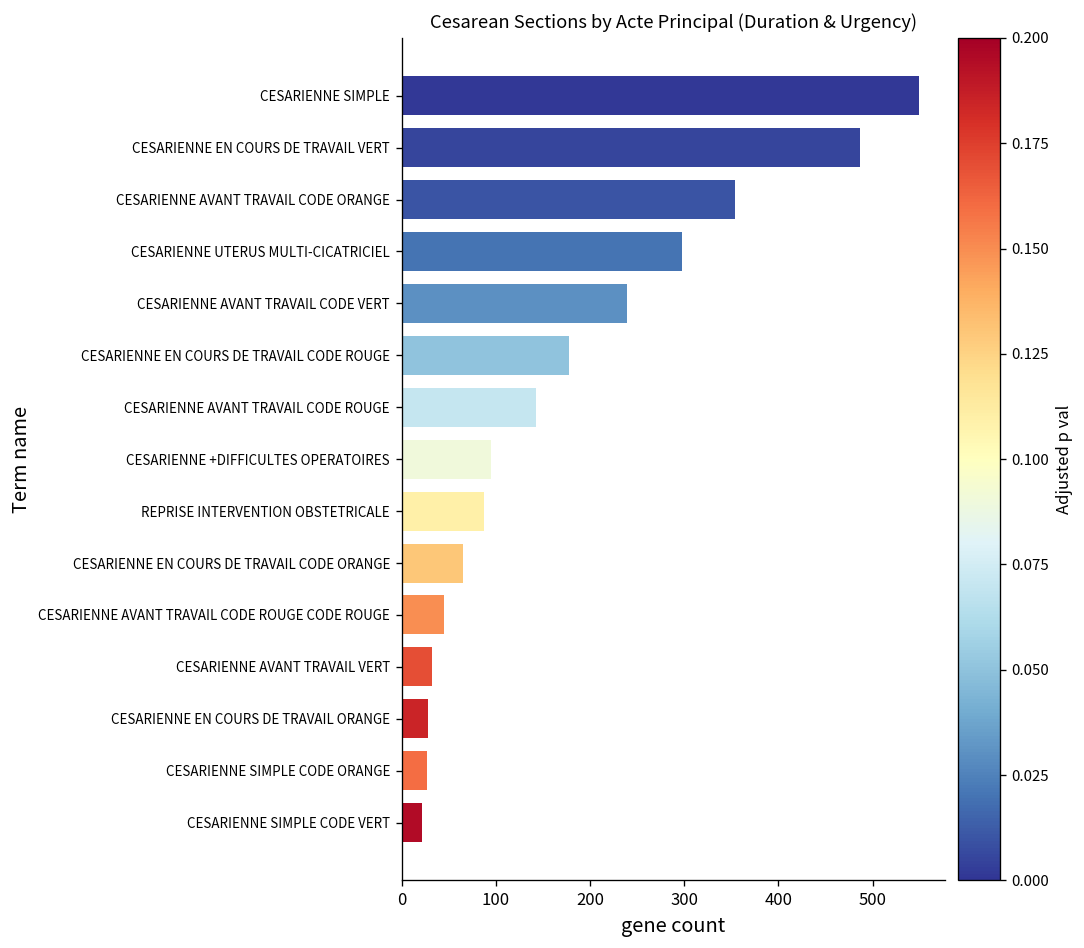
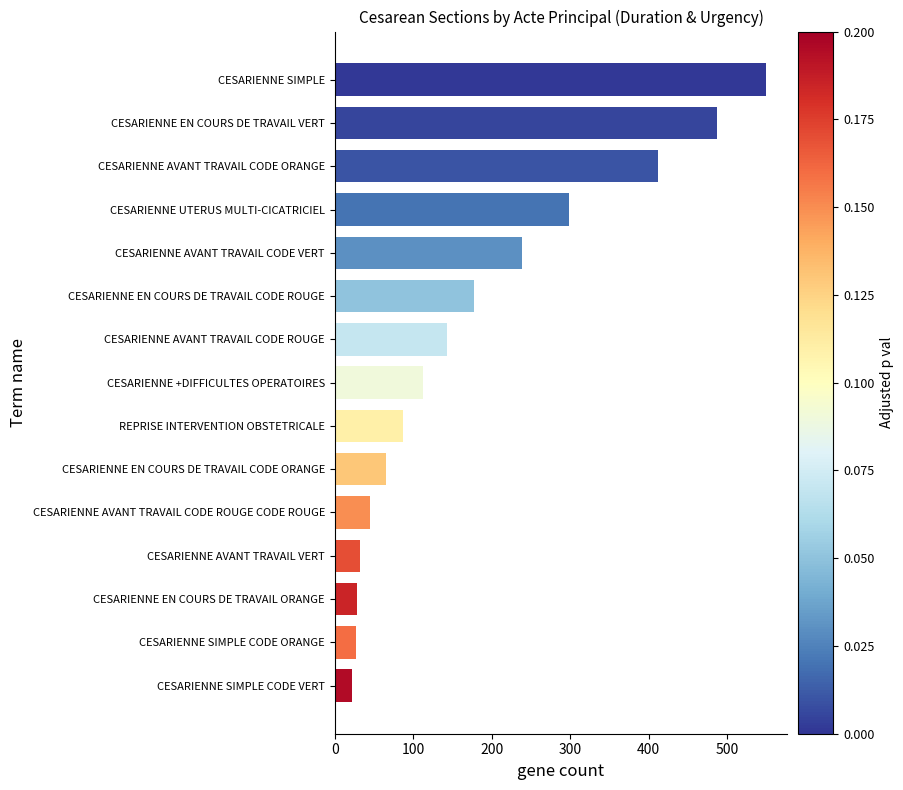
CESARIENNE AVANT TRAVAIL CODE ORANGE: 350 -> 410
CESARIENNE +DIFFICULTES OPERATOIRES: 100 -> 110
